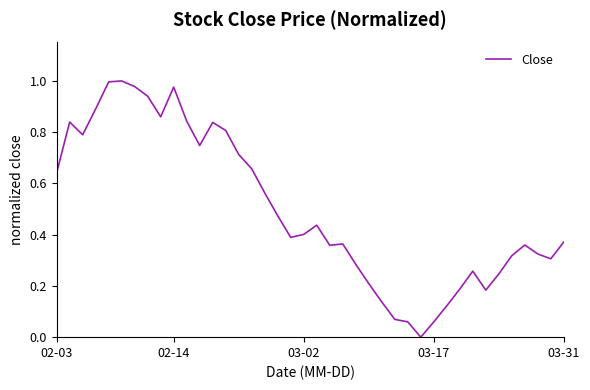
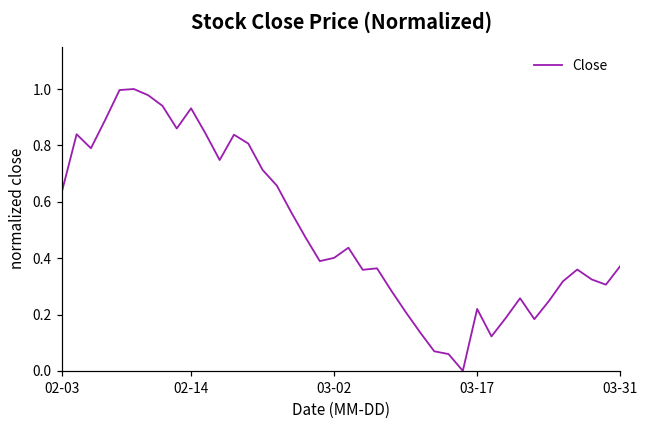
02-14: 0.98 -> 0.93
03-17: 0.06 -> 0.22
